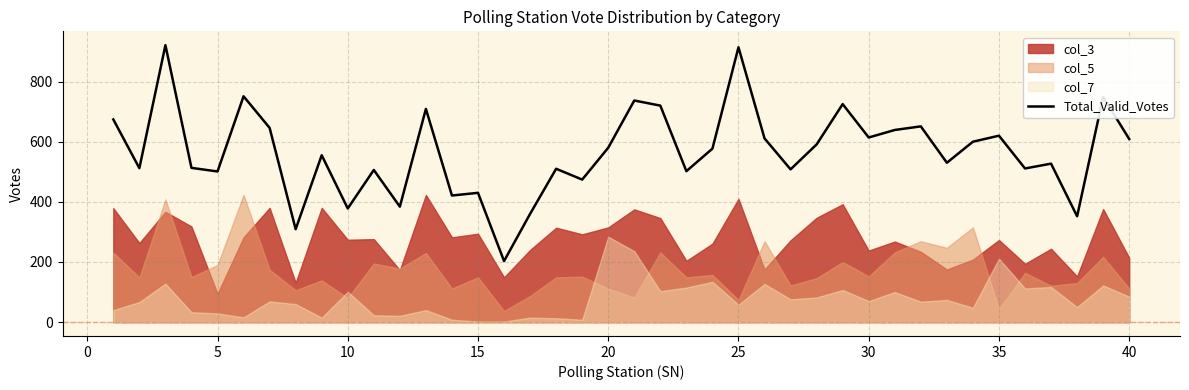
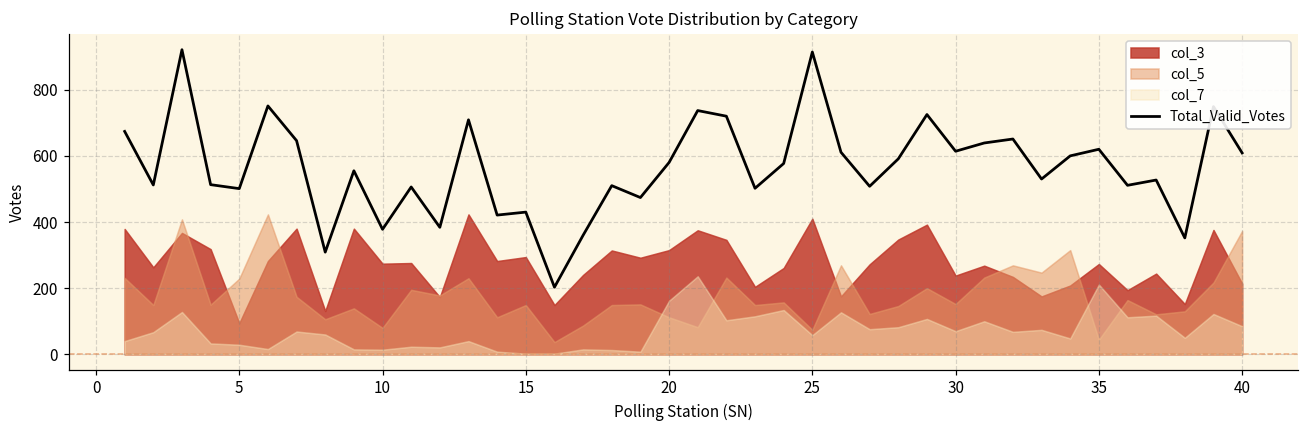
col_5, 5: 190 -> 230
col_7, 10: 100 -> 10
col_7, 20: 280 -> 160
col_5, 40: 110 -> 370
